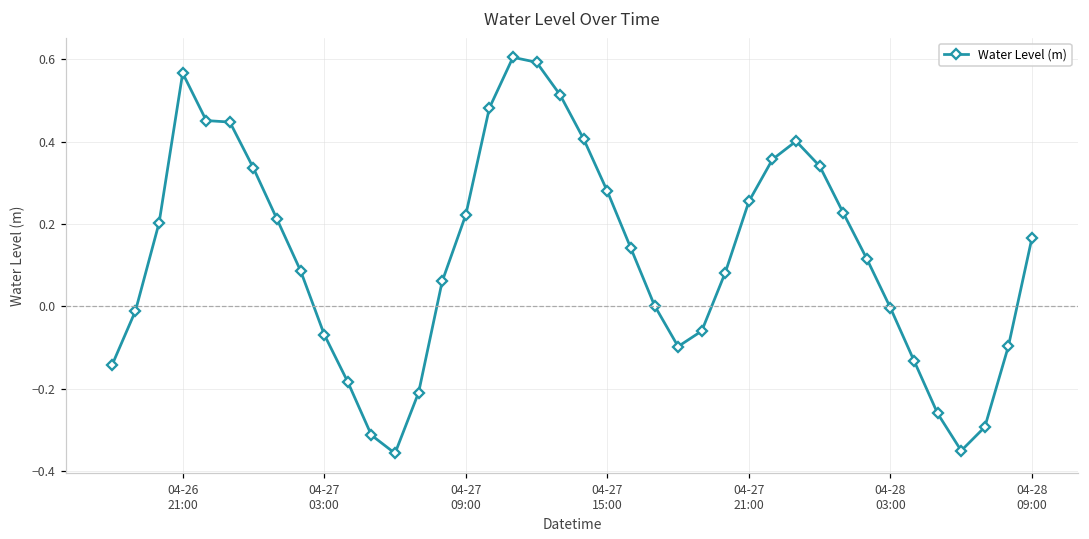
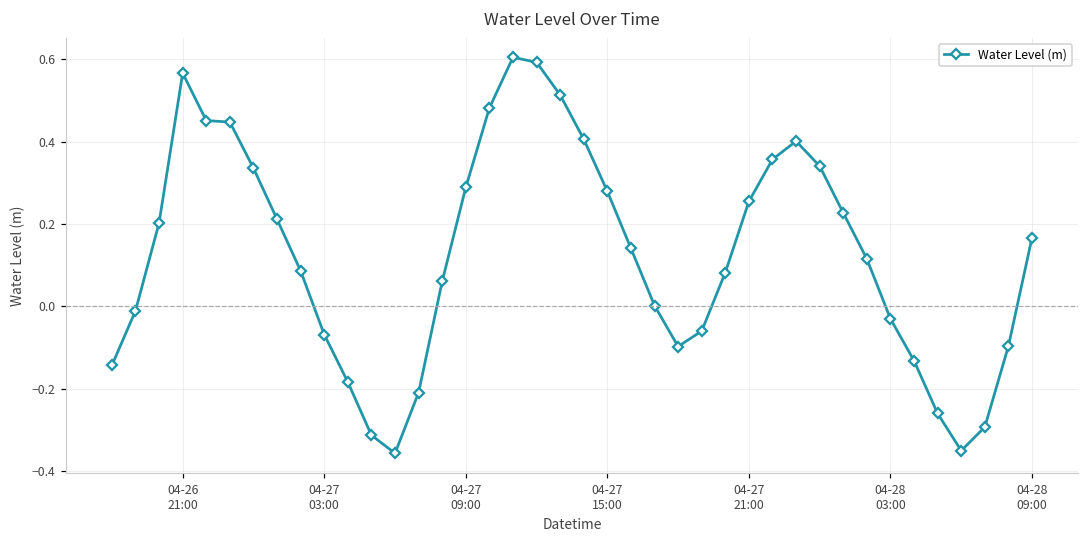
04-27 09:00: 0.22 -> 0.29
04-28 03:00: 0.00 -> -0.03
